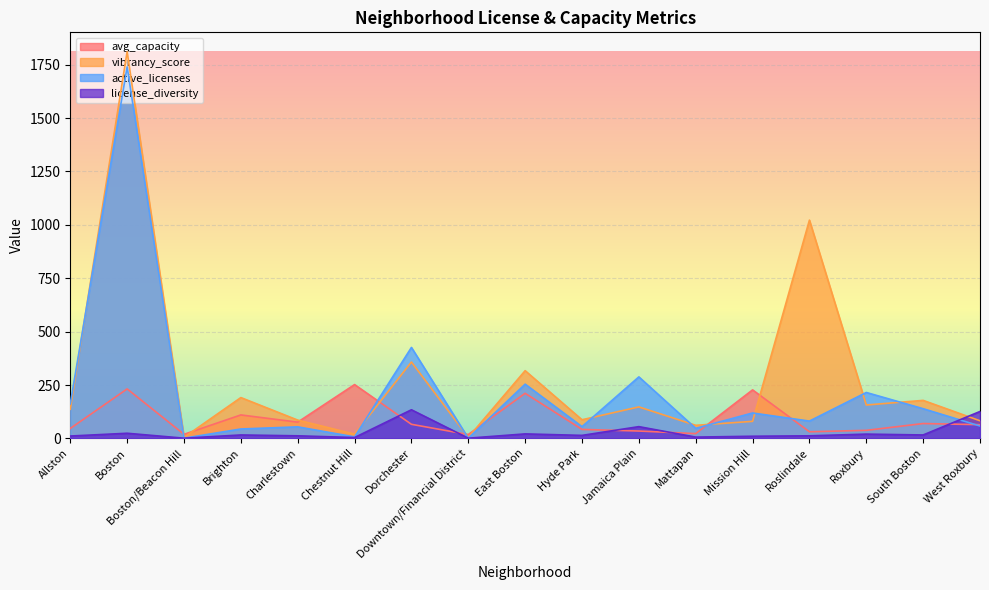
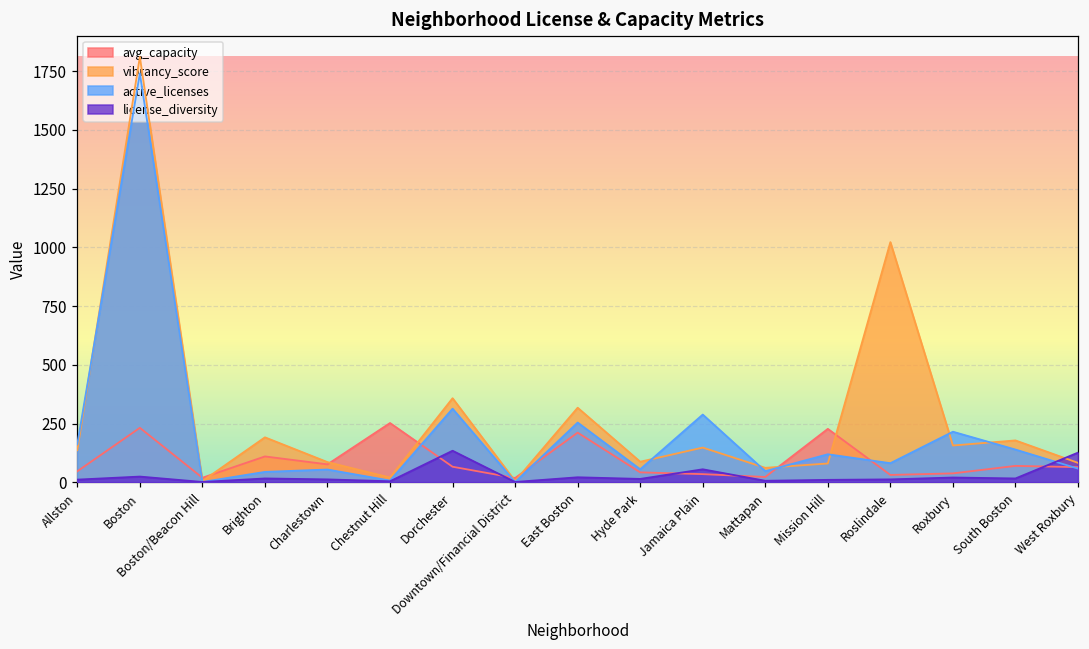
active_licenses, Dorchester: 430 -> 310
